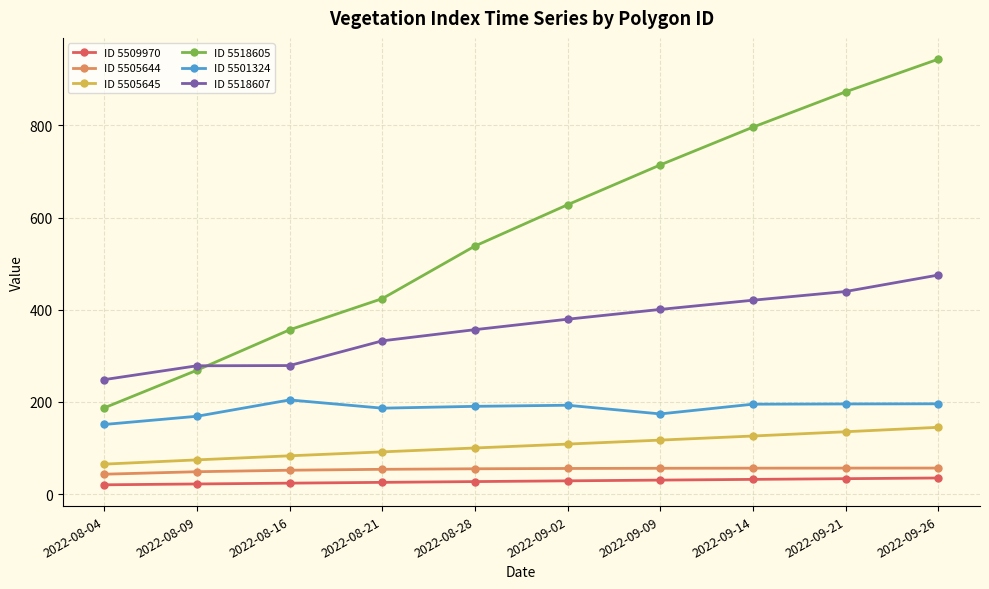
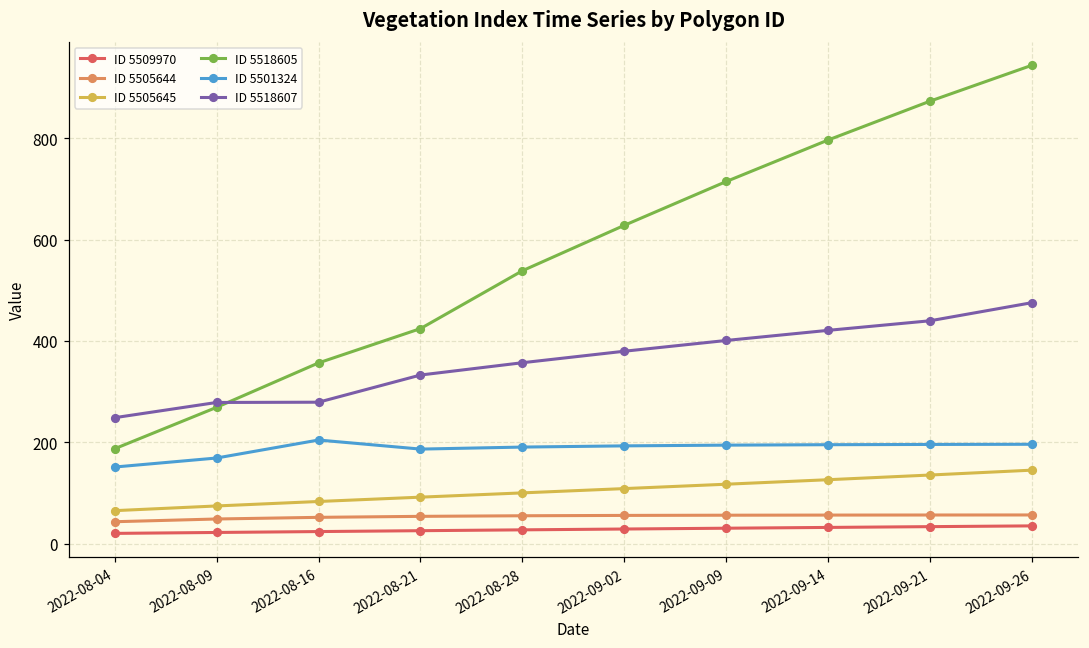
ID 5501324, 2022-09-09: 170 -> 190
